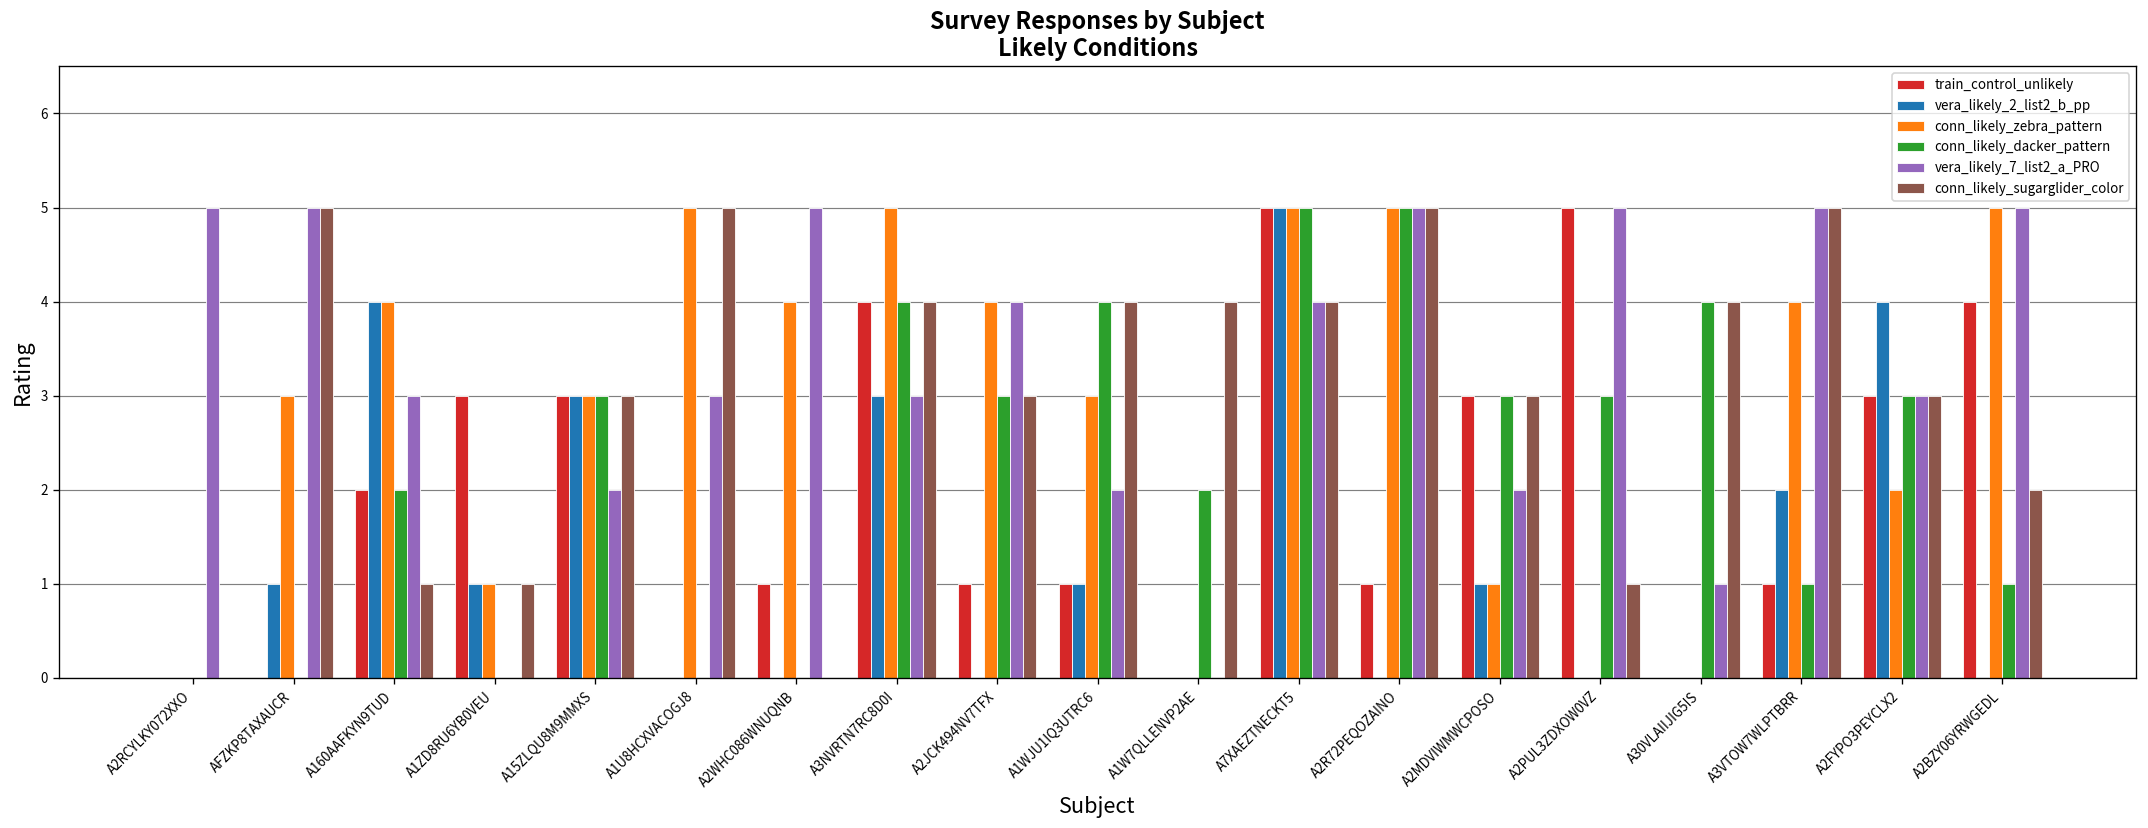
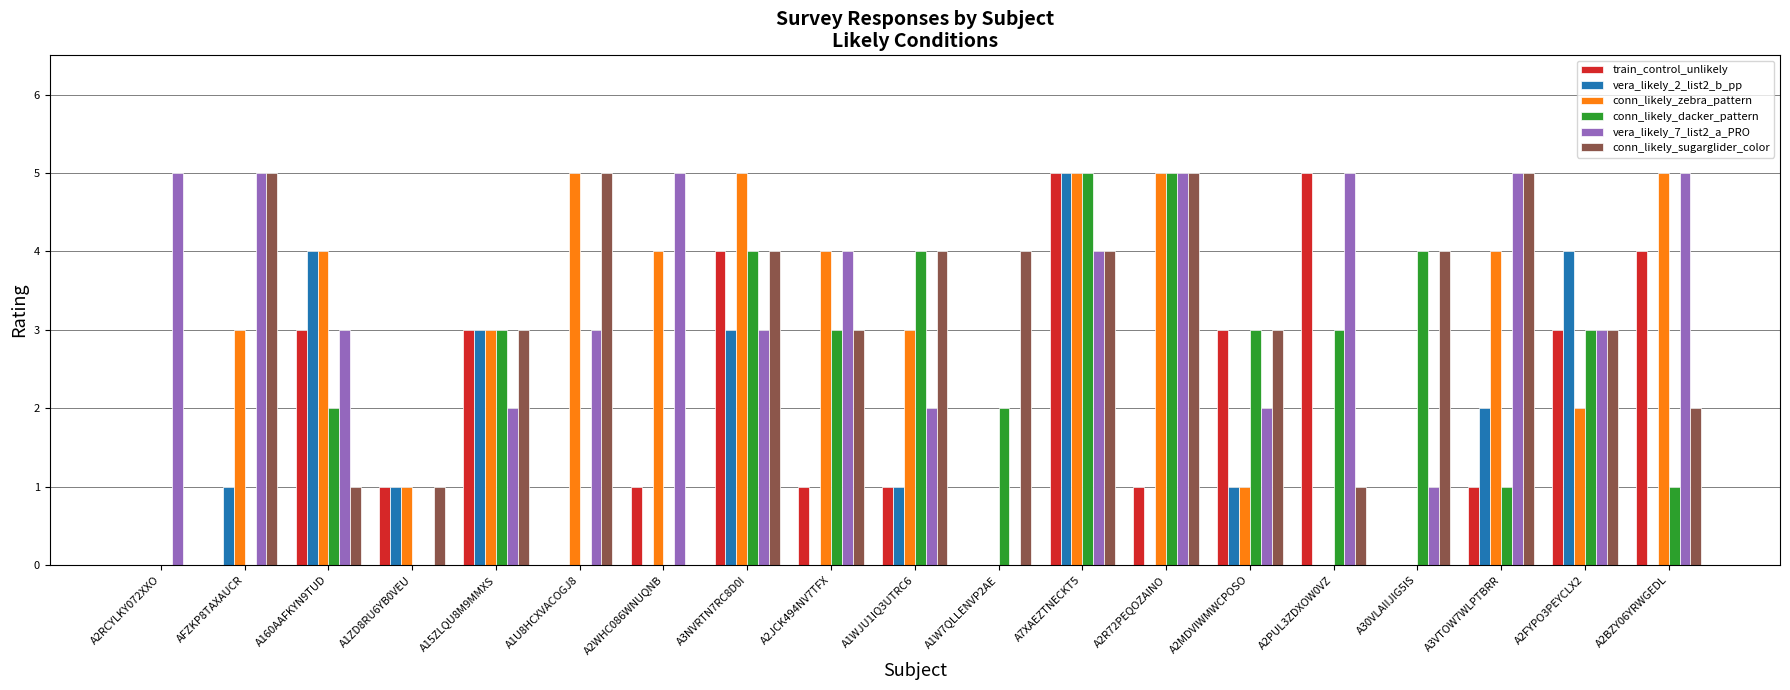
train_control_unlikely, A160AAFKYN9TUD: 2 -> 3
train_control_unlikely, A1ZD8RU6YB0VEU: 3 -> 1
